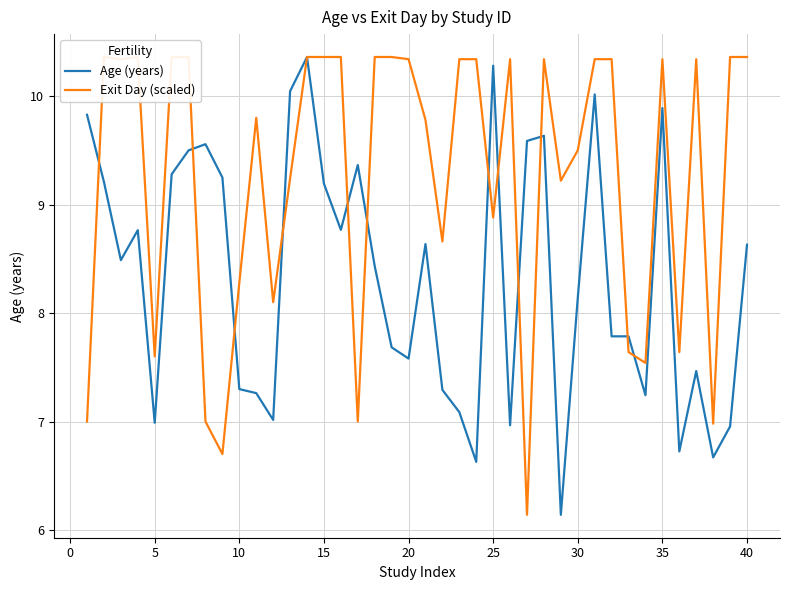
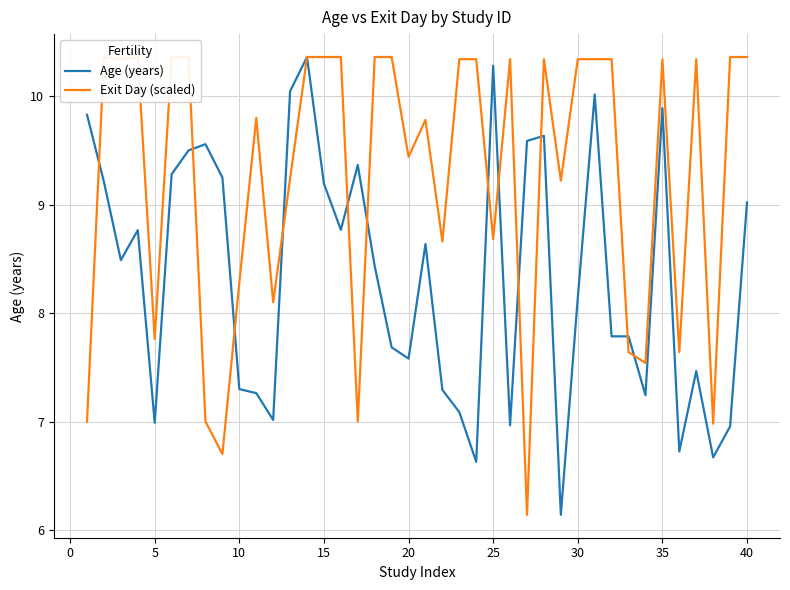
Exit Day (scaled), 5: 7.60 -> 7.76
Exit Day (scaled), 20: 10.34 -> 9.44
Exit Day (scaled), 25: 8.88 -> 8.68
Exit Day (scaled), 30: 9.50 -> 10.34
Age (years), 40: 8.63 -> 9.02
